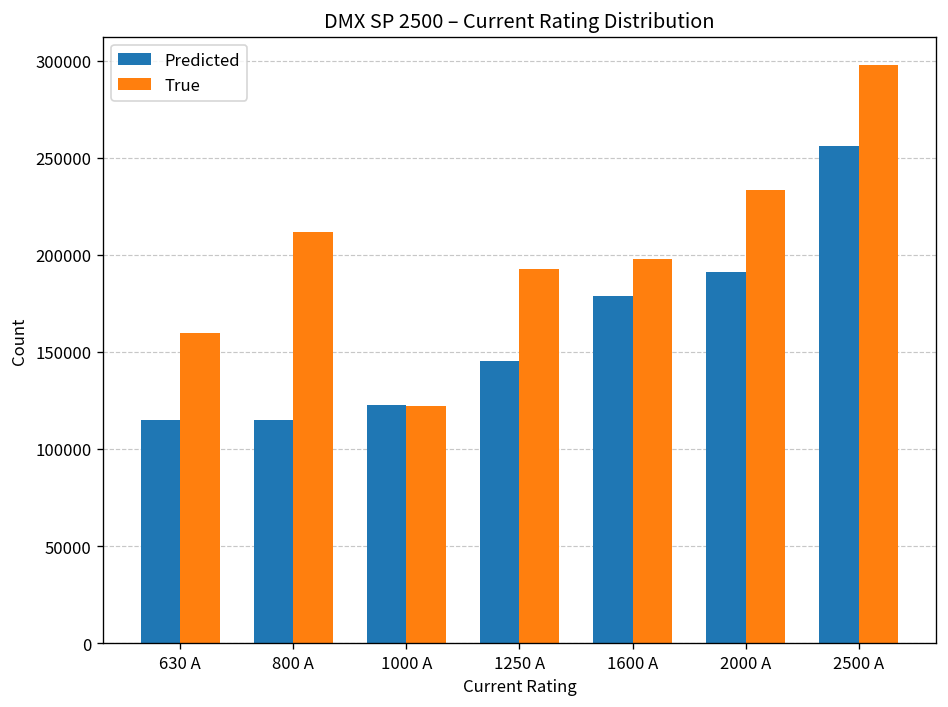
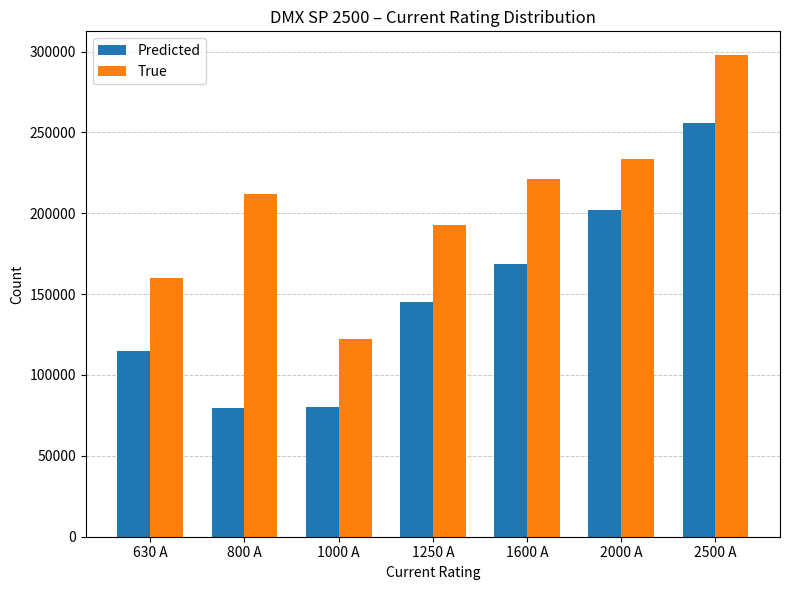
Predicted, 800 A: 115000 -> 80000
Predicted, 1000 A: 123000 -> 80000
Predicted, 1600 A: 179000 -> 169000
True, 1600 A: 198000 -> 221000
Predicted, 2000 A: 191000 -> 202000
